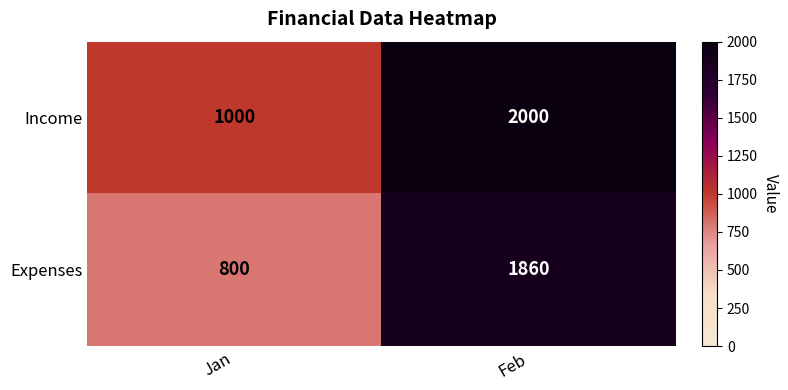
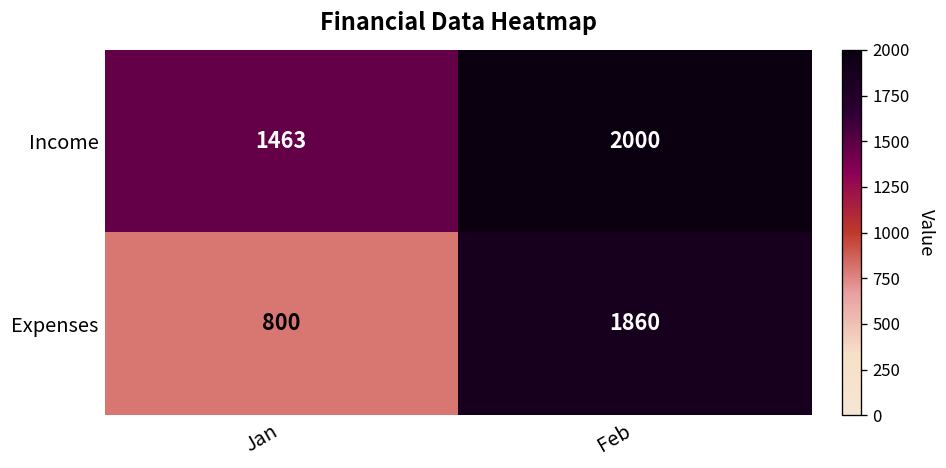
Income, Jan: 1000 -> 1463
